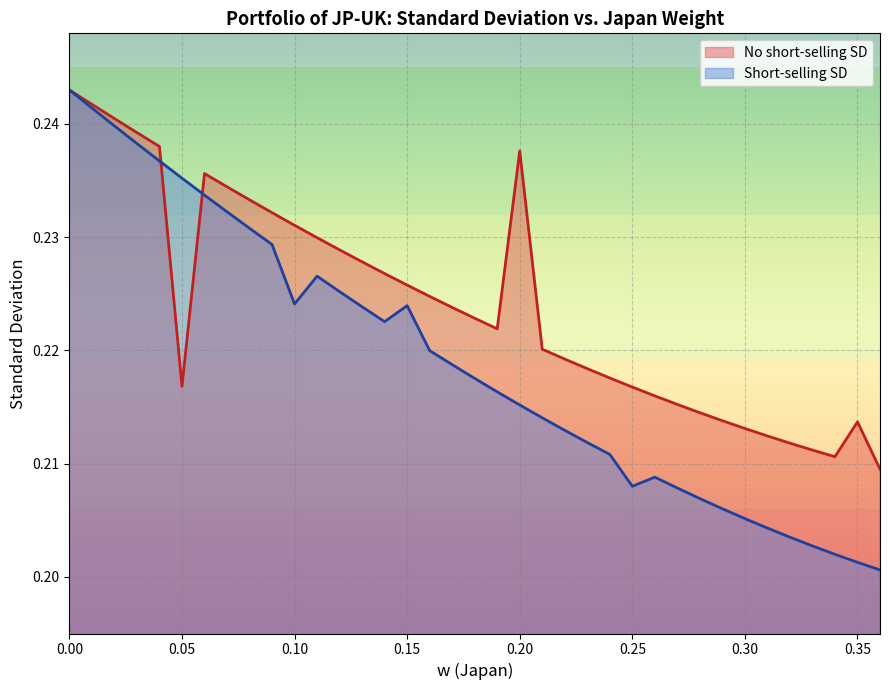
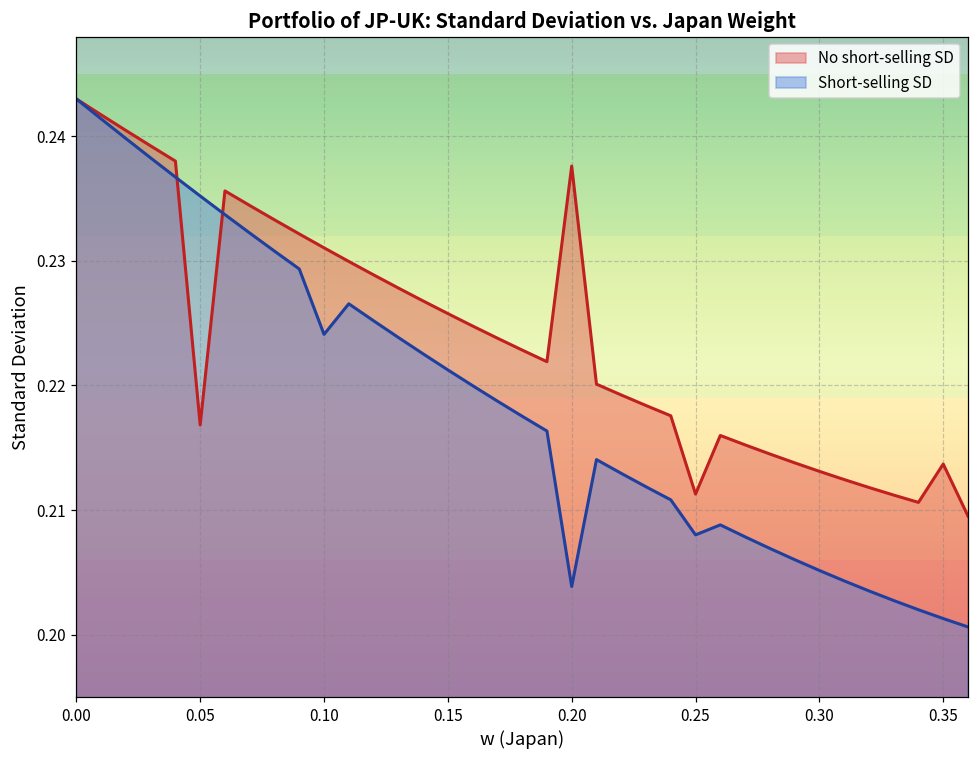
Short-selling SD, 0.15: 0.2240 -> 0.2212
Short-selling SD, 0.20: 0.2152 -> 0.2039
No short-selling SD, 0.25: 0.2168 -> 0.2113
